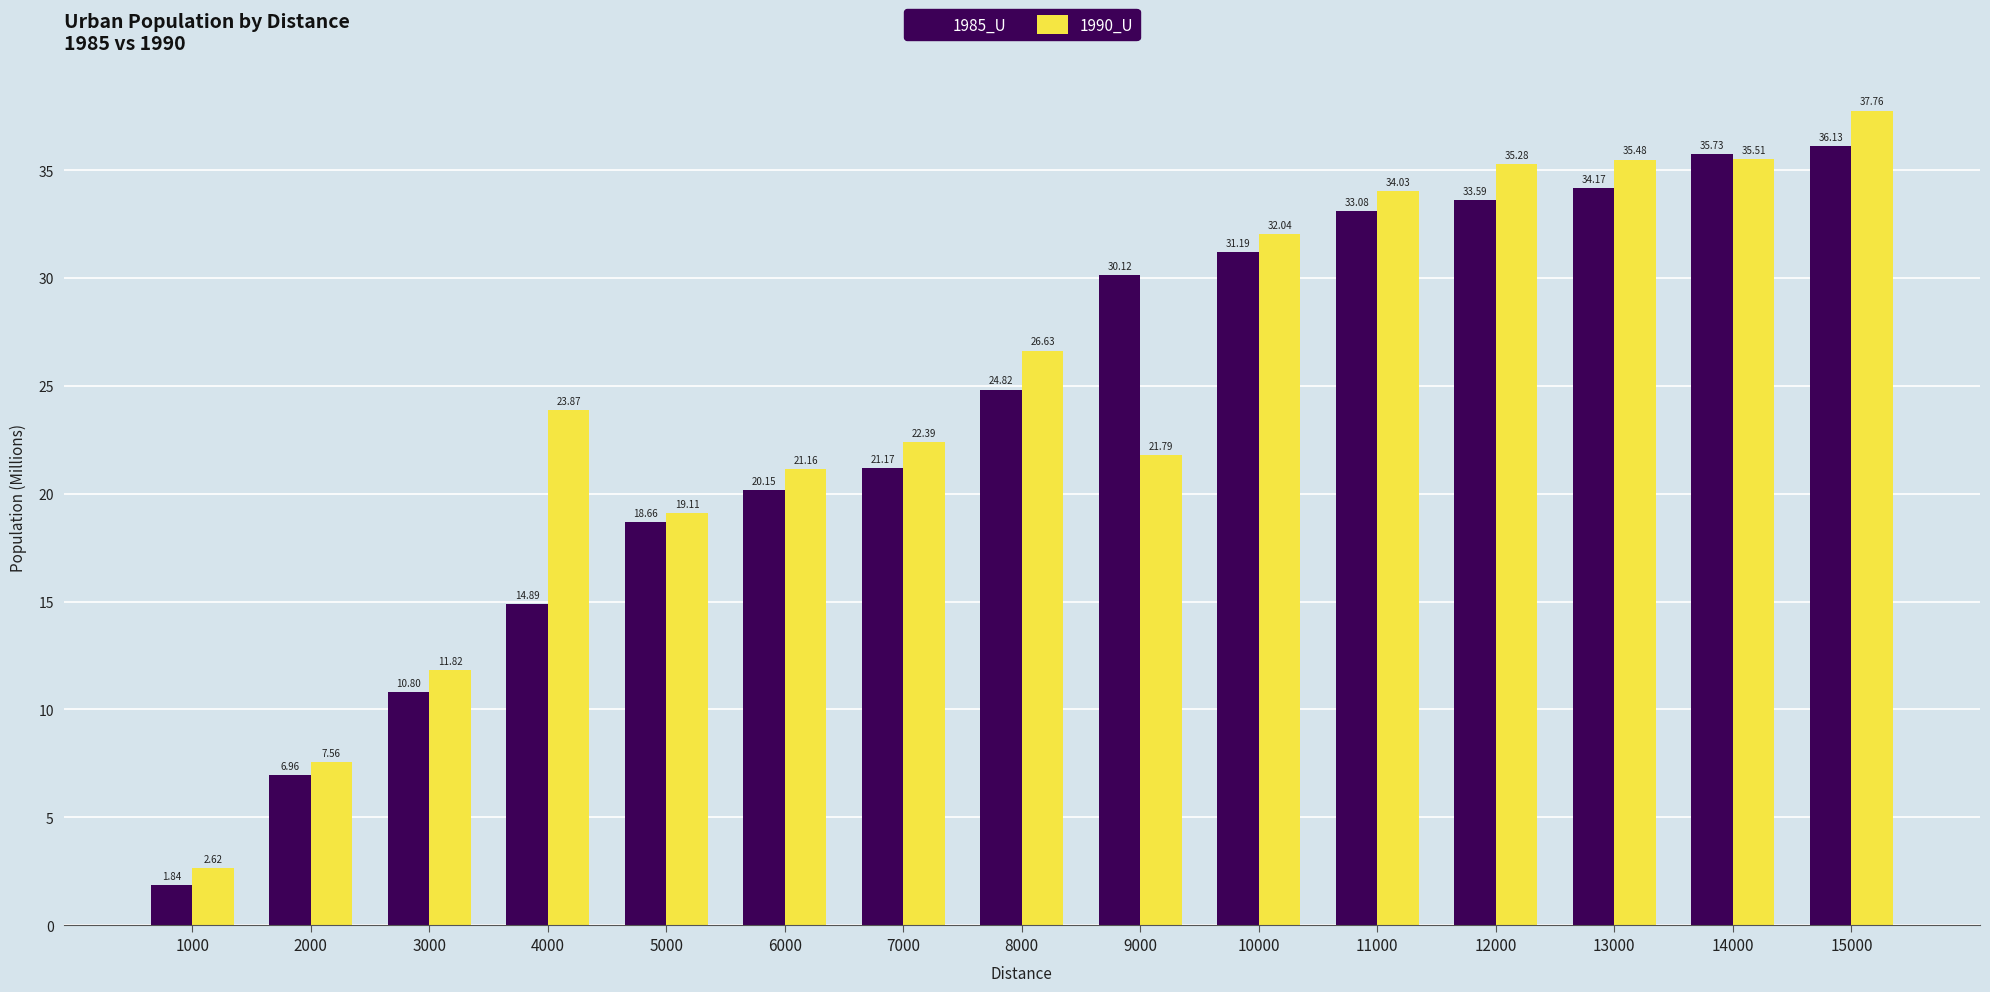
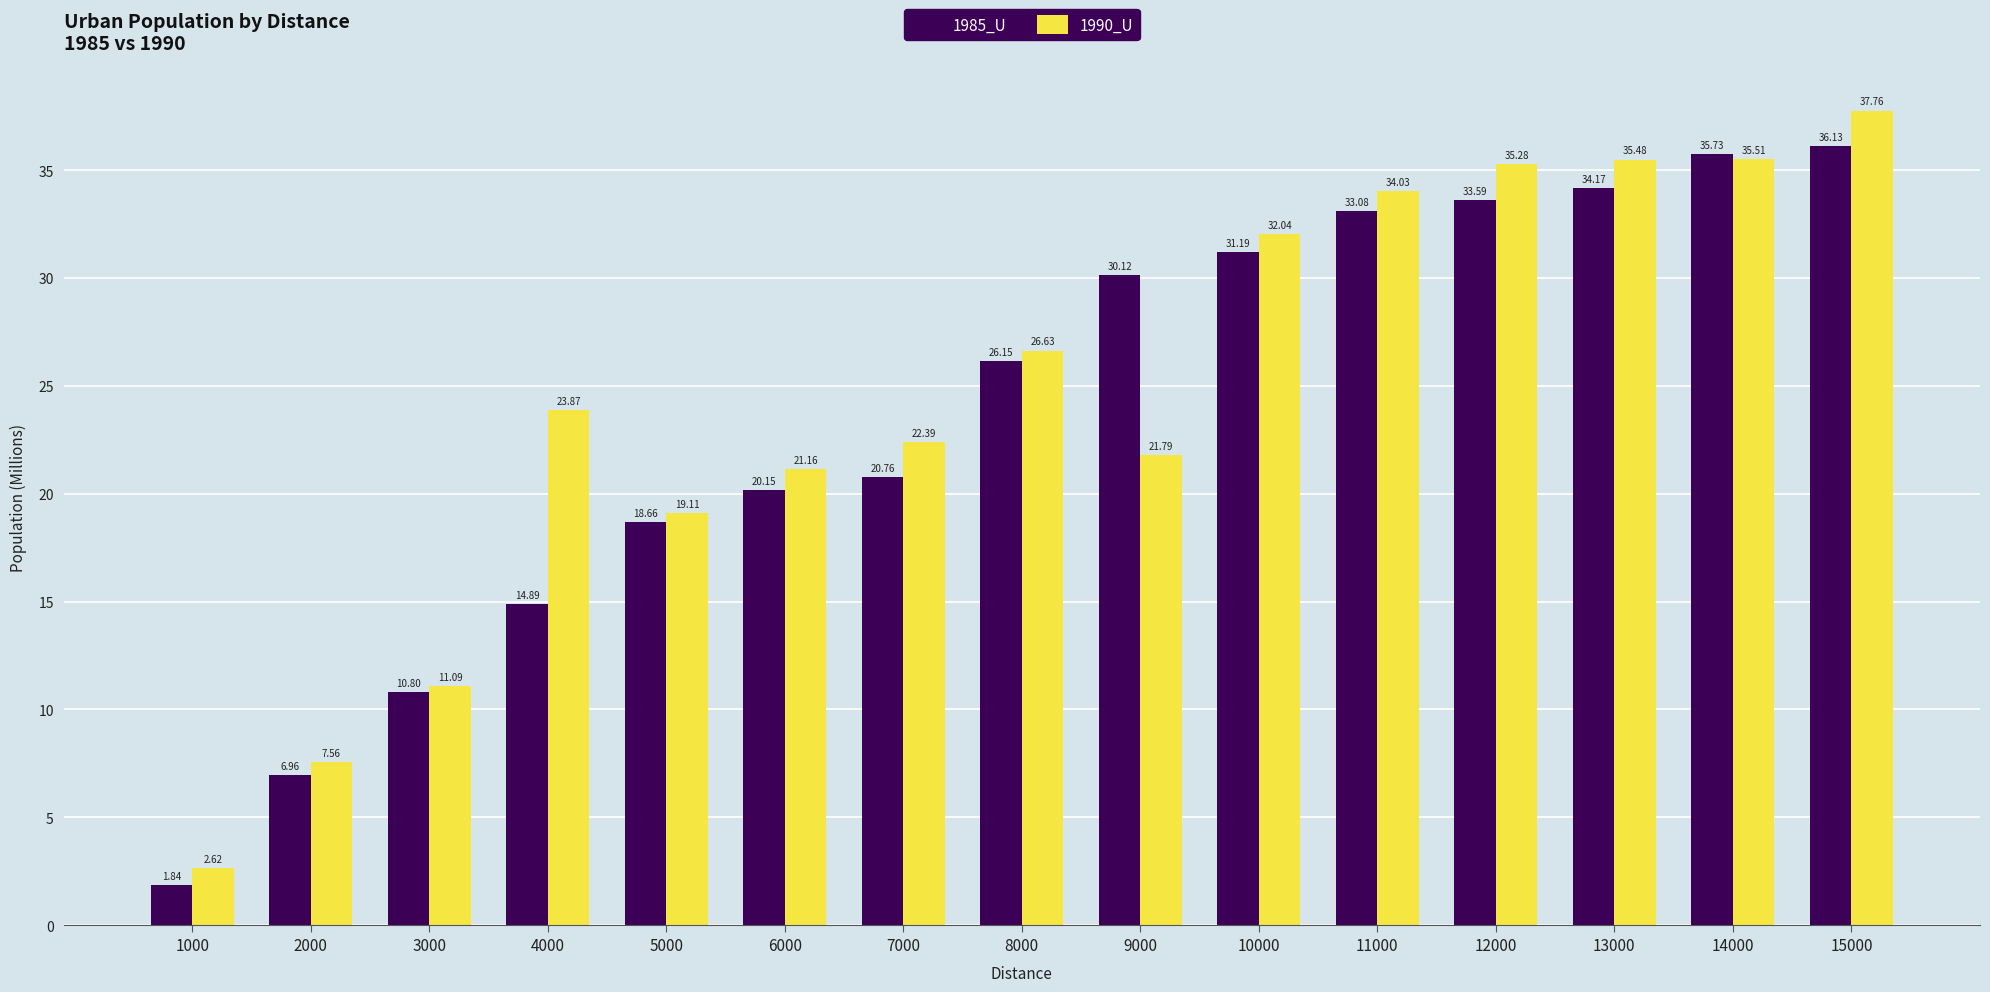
1990_U, 3000: 11.82 -> 11.09
1985_U, 7000: 21.17 -> 20.76
1985_U, 8000: 24.82 -> 26.15
